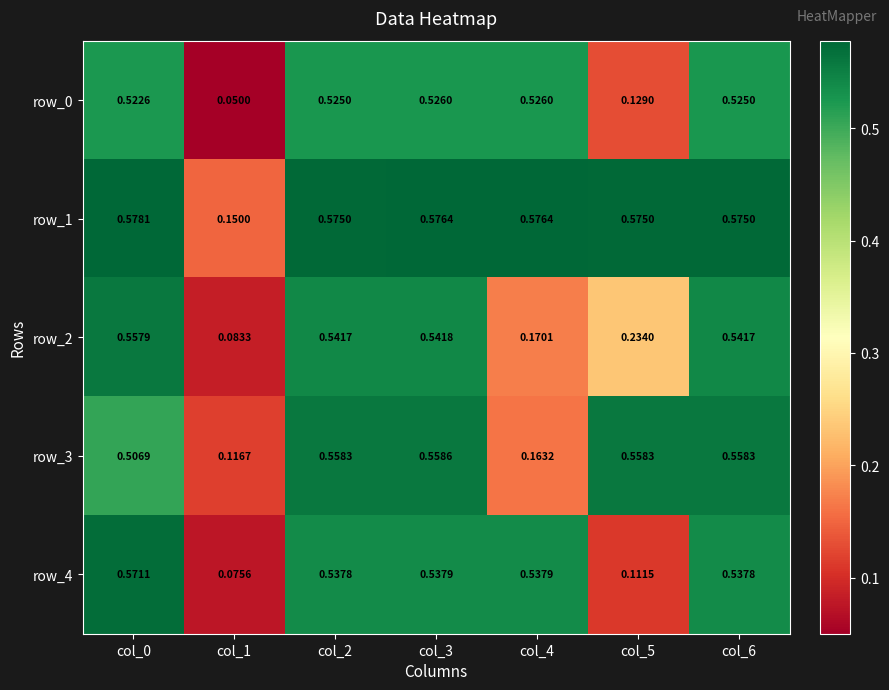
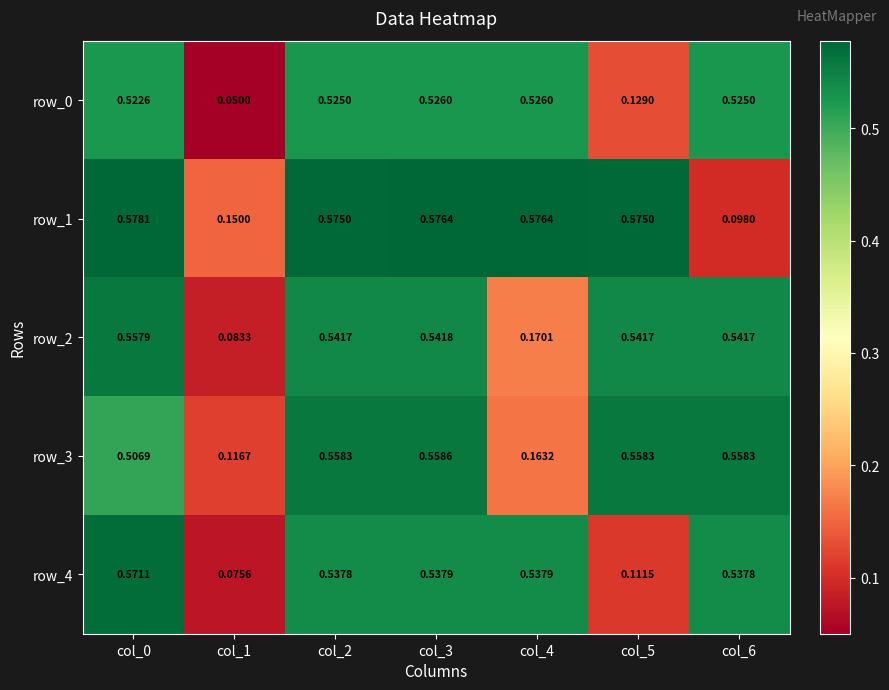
row_1, col_6: 0.5750 -> 0.0980
row_2, col_5: 0.2340 -> 0.5417
